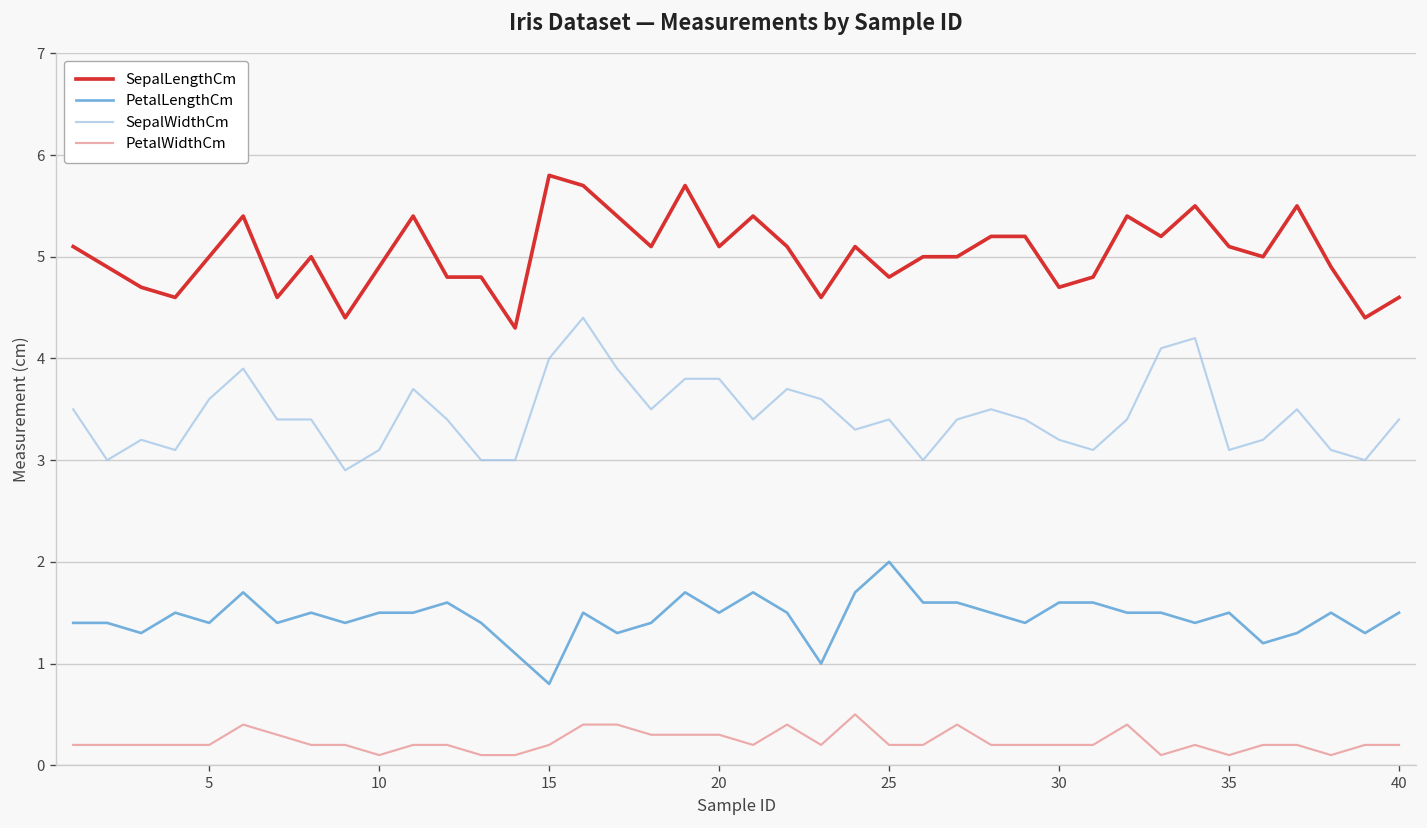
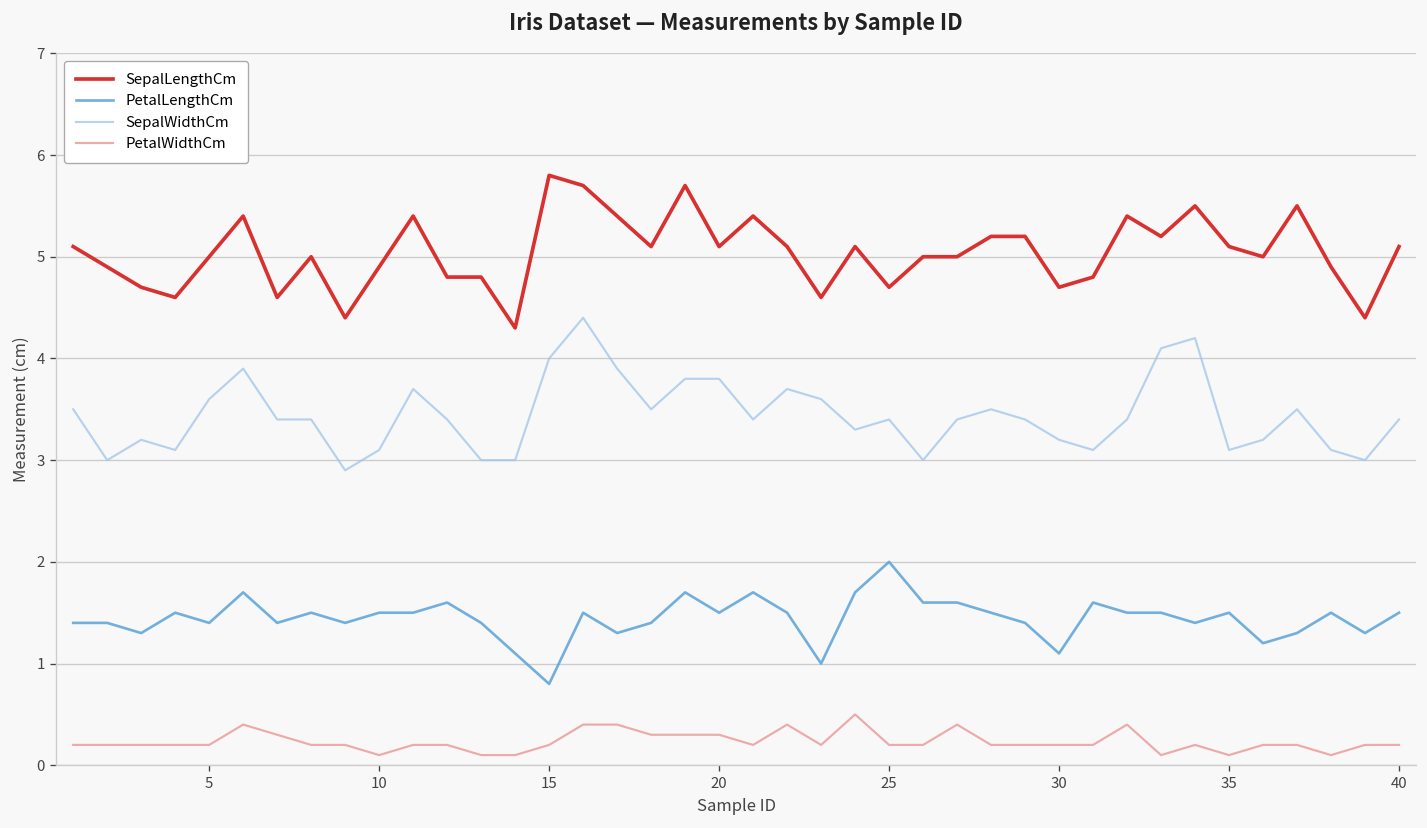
SepalLengthCm, 25: 4.8 -> 4.7
PetalLengthCm, 30: 1.6 -> 1.1
SepalLengthCm, 40: 4.6 -> 5.1
